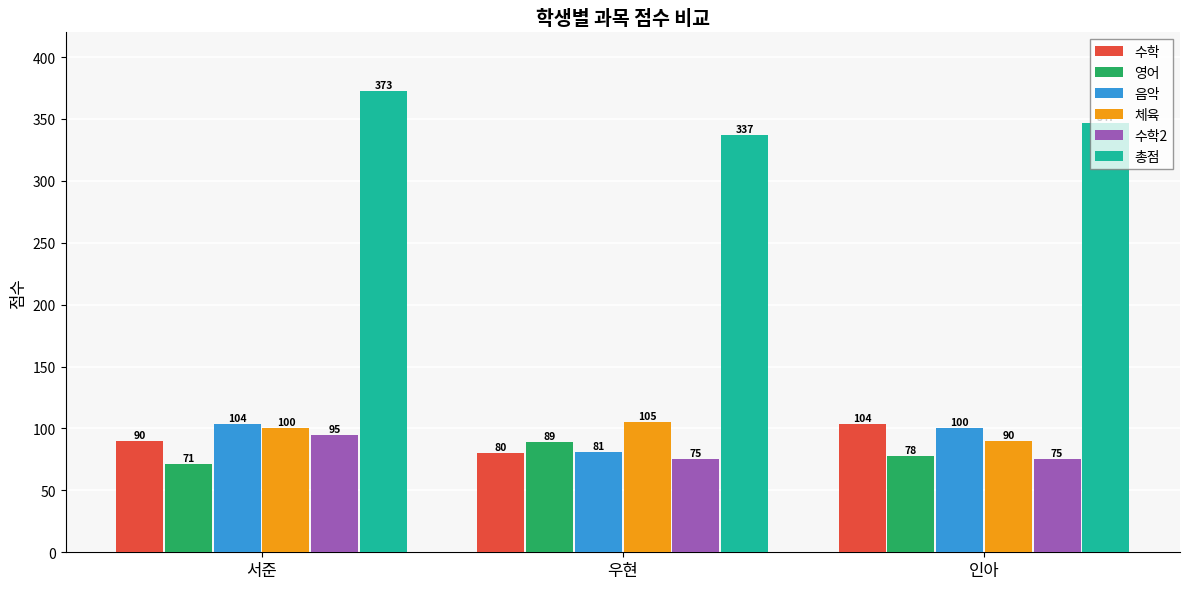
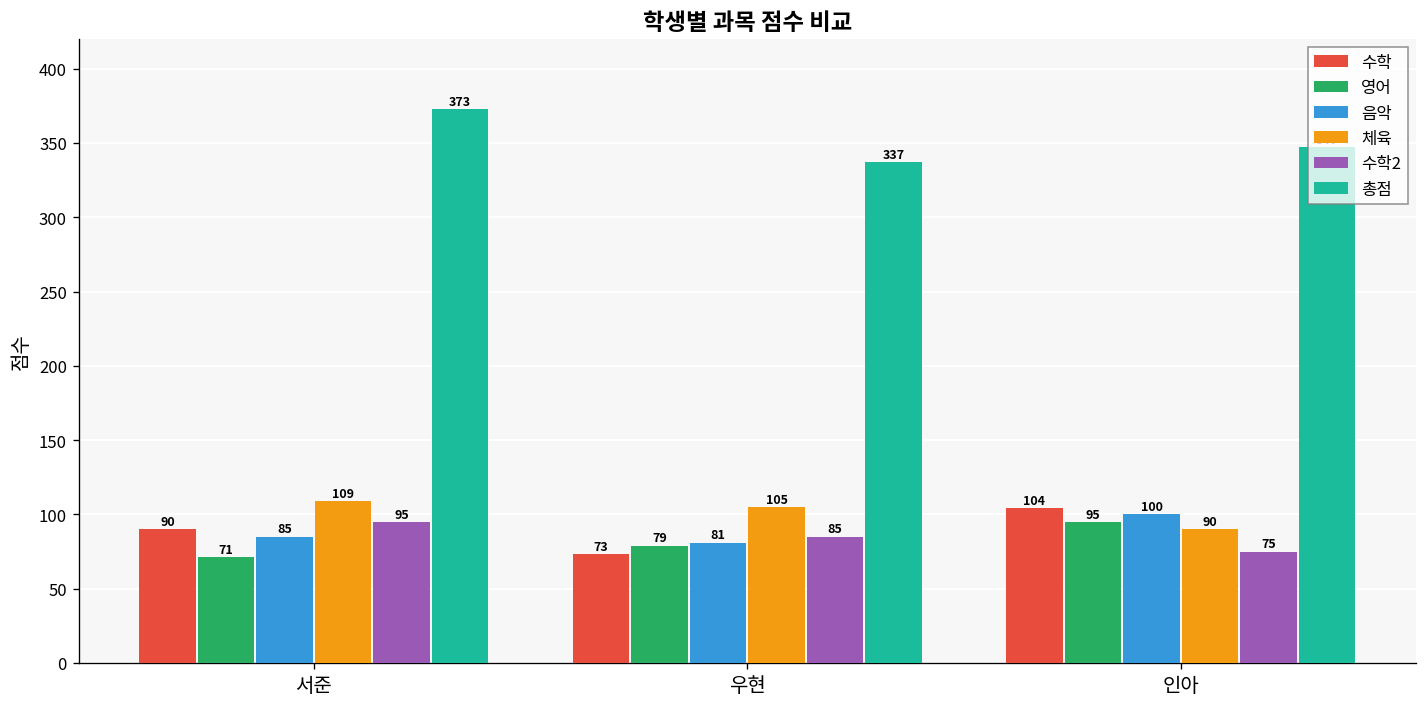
음악, 서준: 104 -> 85
체육, 서준: 100 -> 109
수학, 우현: 80 -> 73
영어, 우현: 89 -> 79
수학2, 우현: 75 -> 85
영어, 인아: 78 -> 95
